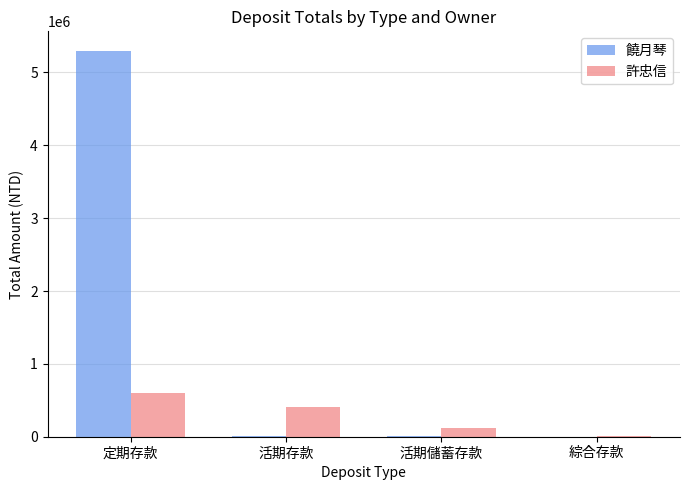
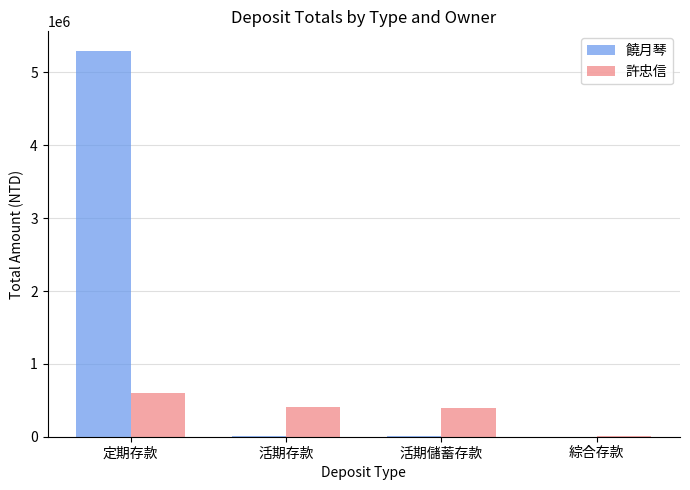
許忠信, 活期儲蓄存款: 100000 -> 400000
